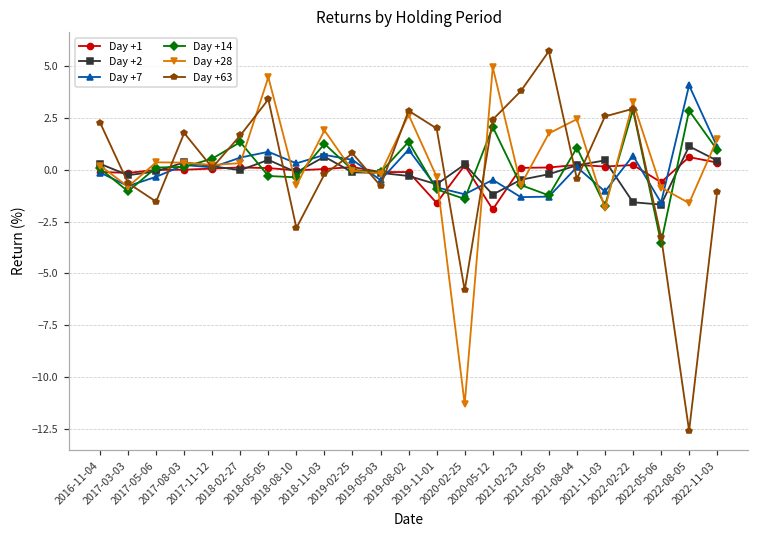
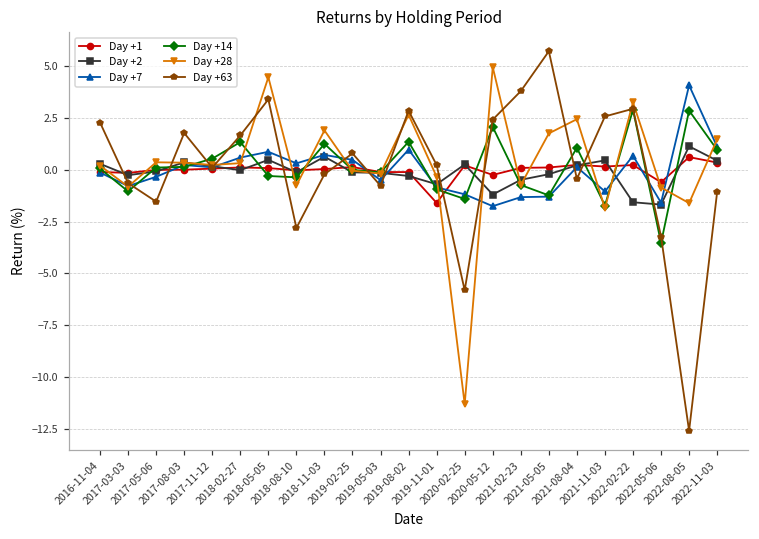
Day +63, 2019-11-01: 2.0 -> 0.2
Day +1, 2020-05-12: -1.9 -> -0.2
Day +7, 2020-05-12: -0.5 -> -1.8
